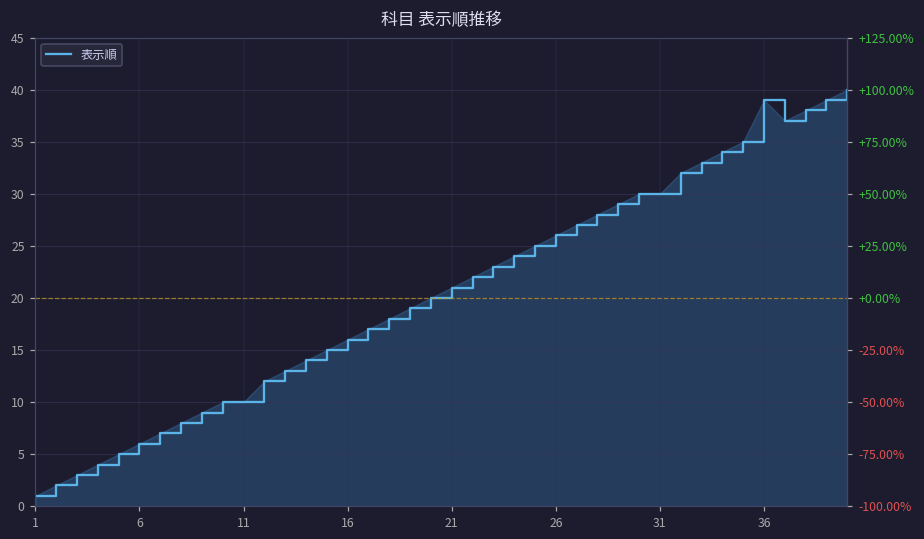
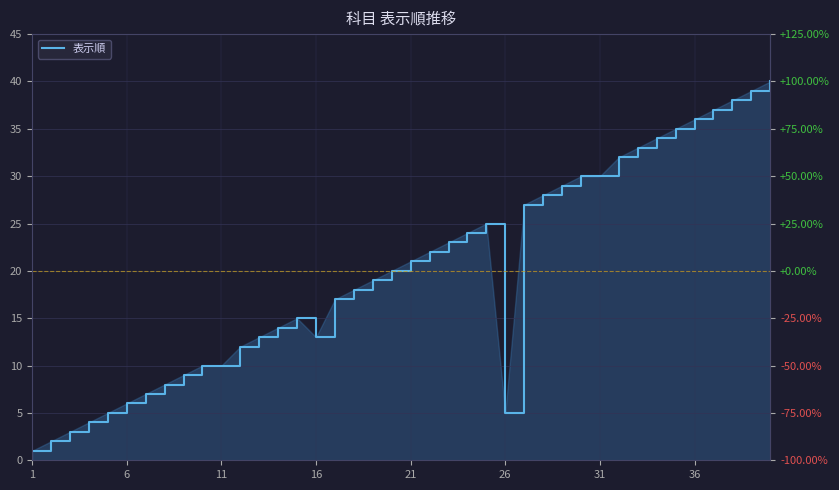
16: 16 -> 13
26: 26 -> 5
36: 39 -> 36
